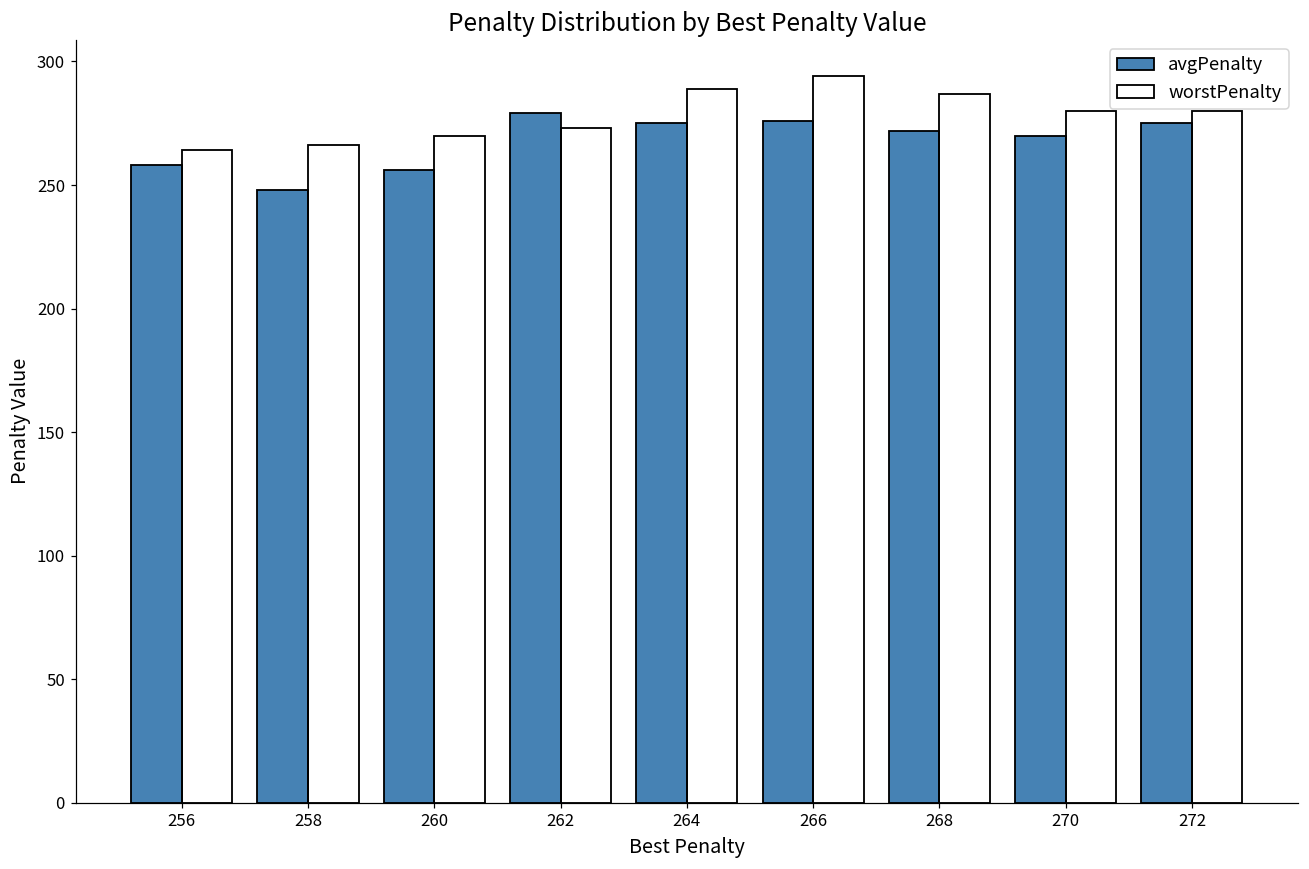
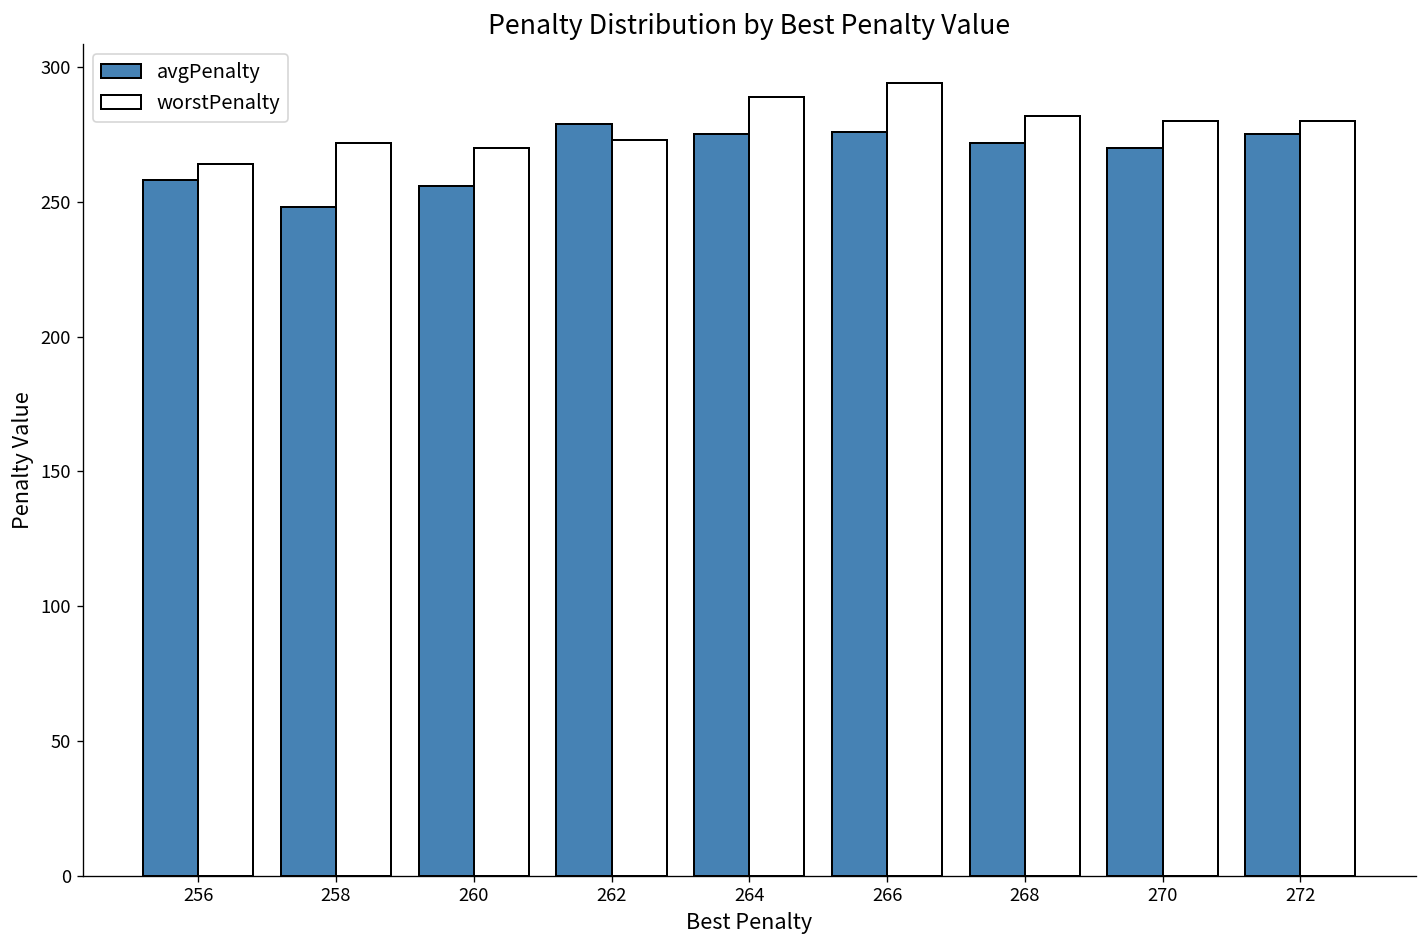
worstPenalty, 258: 266 -> 272
worstPenalty, 268: 287 -> 282
